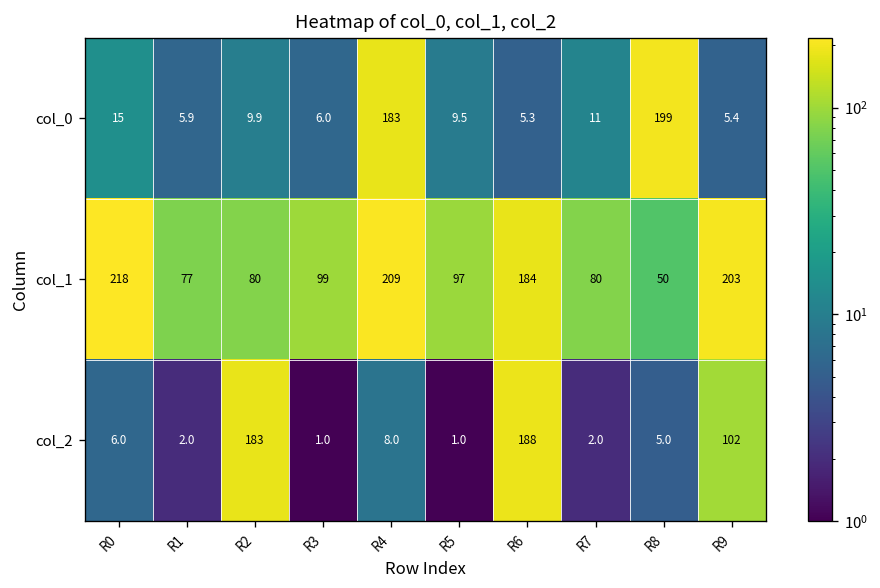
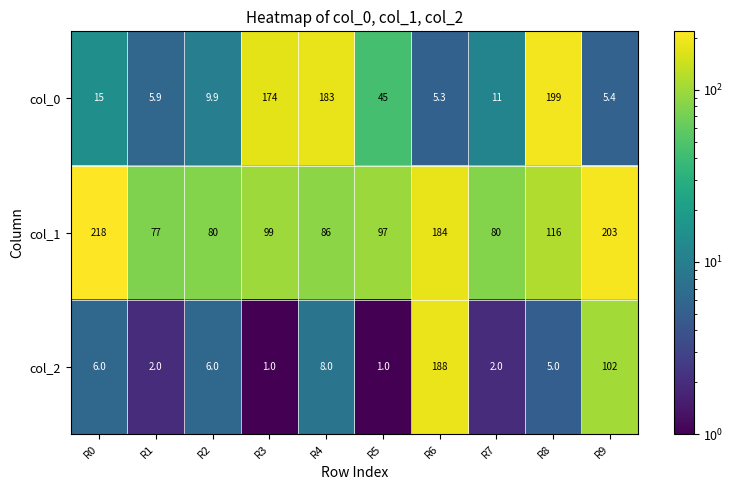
col_0, R3: 6.0 -> 174
col_0, R5: 9.5 -> 45
col_1, R4: 209 -> 86
col_1, R8: 50 -> 116
col_2, R2: 183 -> 6.0
